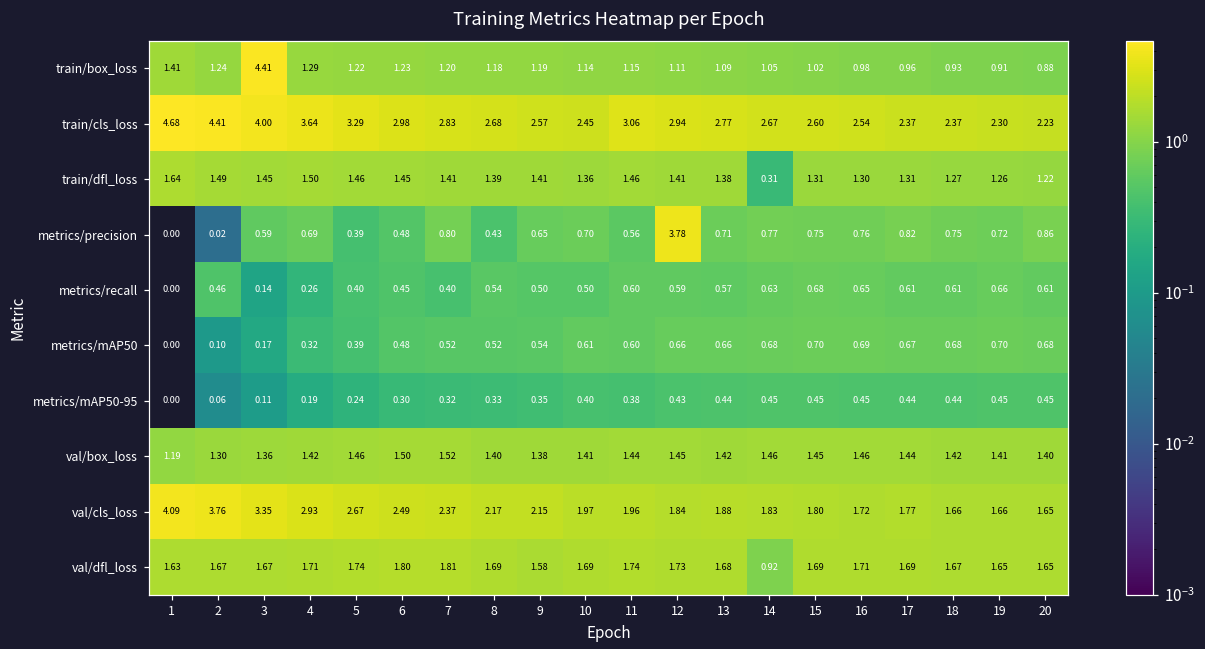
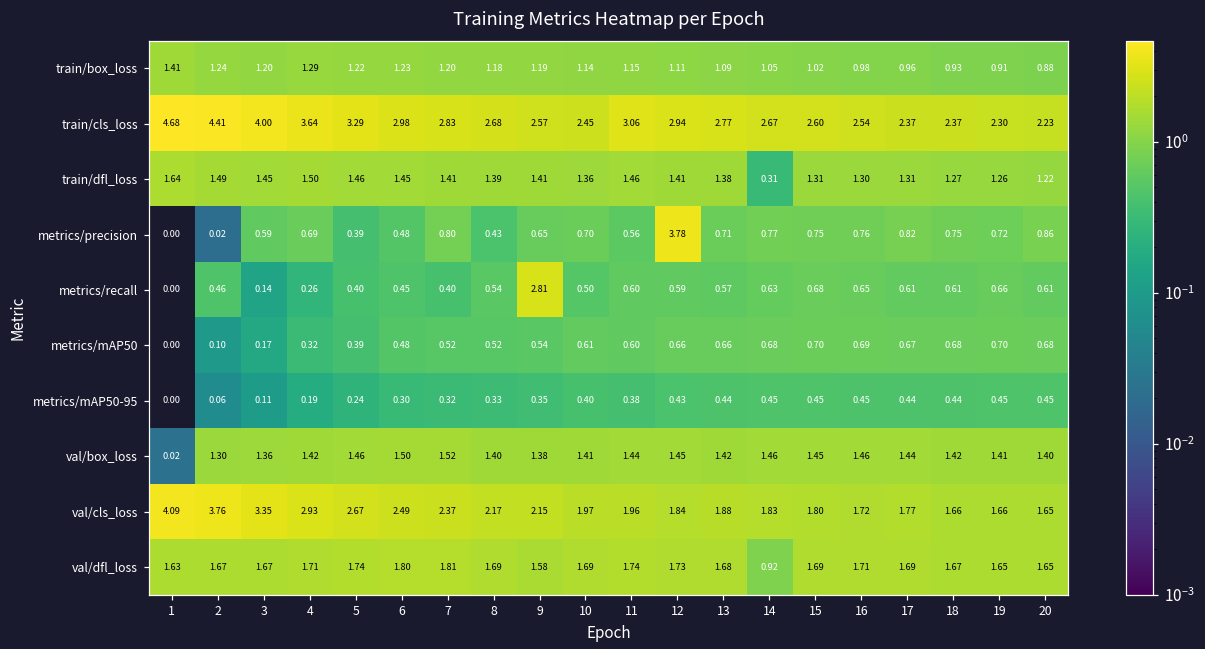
train/box_loss, 3: 4.41 -> 1.20
metrics/recall, 9: 0.50 -> 2.81
val/box_loss, 1: 1.19 -> 0.02
